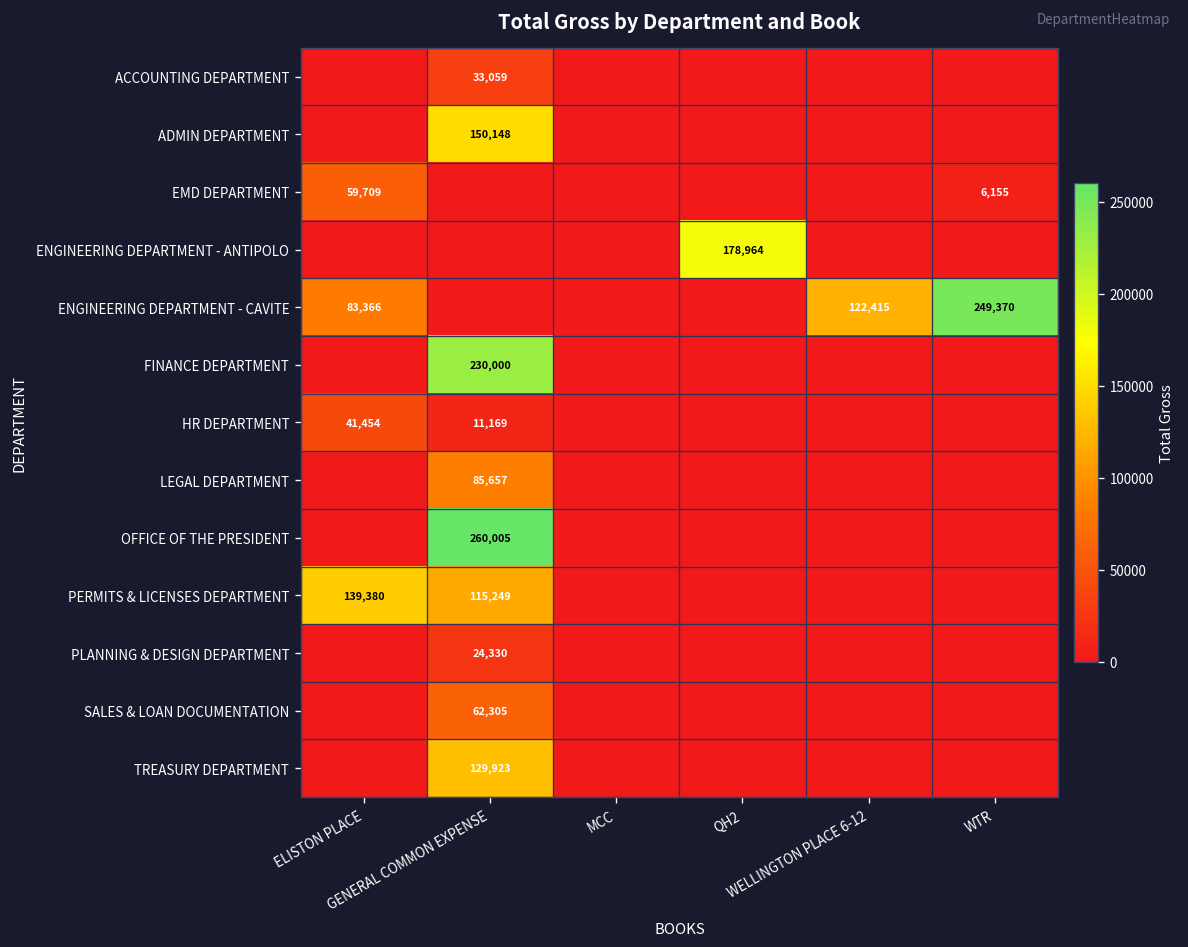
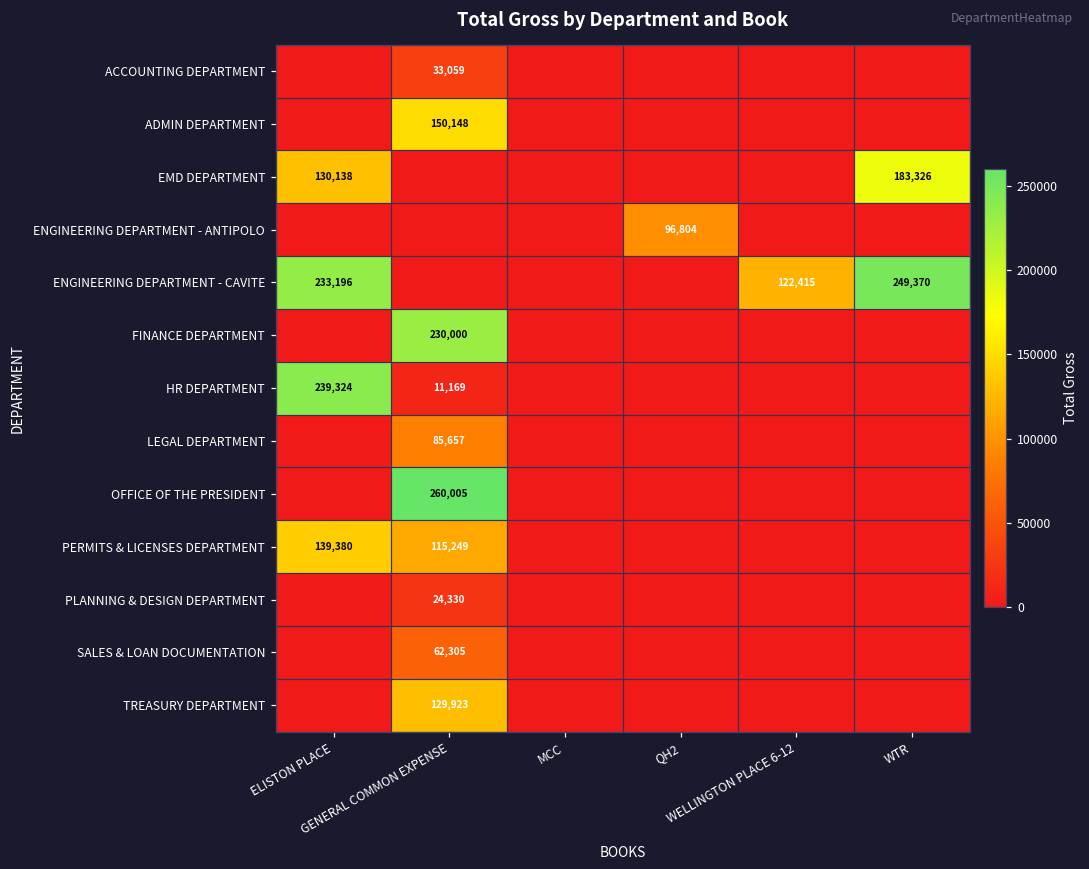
EMD DEPARTMENT, ELISTON PLACE: 59,709 -> 130,138
EMD DEPARTMENT, WTR: 6,155 -> 183,326
ENGINEERING DEPARTMENT - ANTIPOLO, QH2: 178,964 -> 96,804
ENGINEERING DEPARTMENT - CAVITE, ELISTON PLACE: 83,366 -> 233,196
HR DEPARTMENT, ELISTON PLACE: 41,454 -> 239,324
